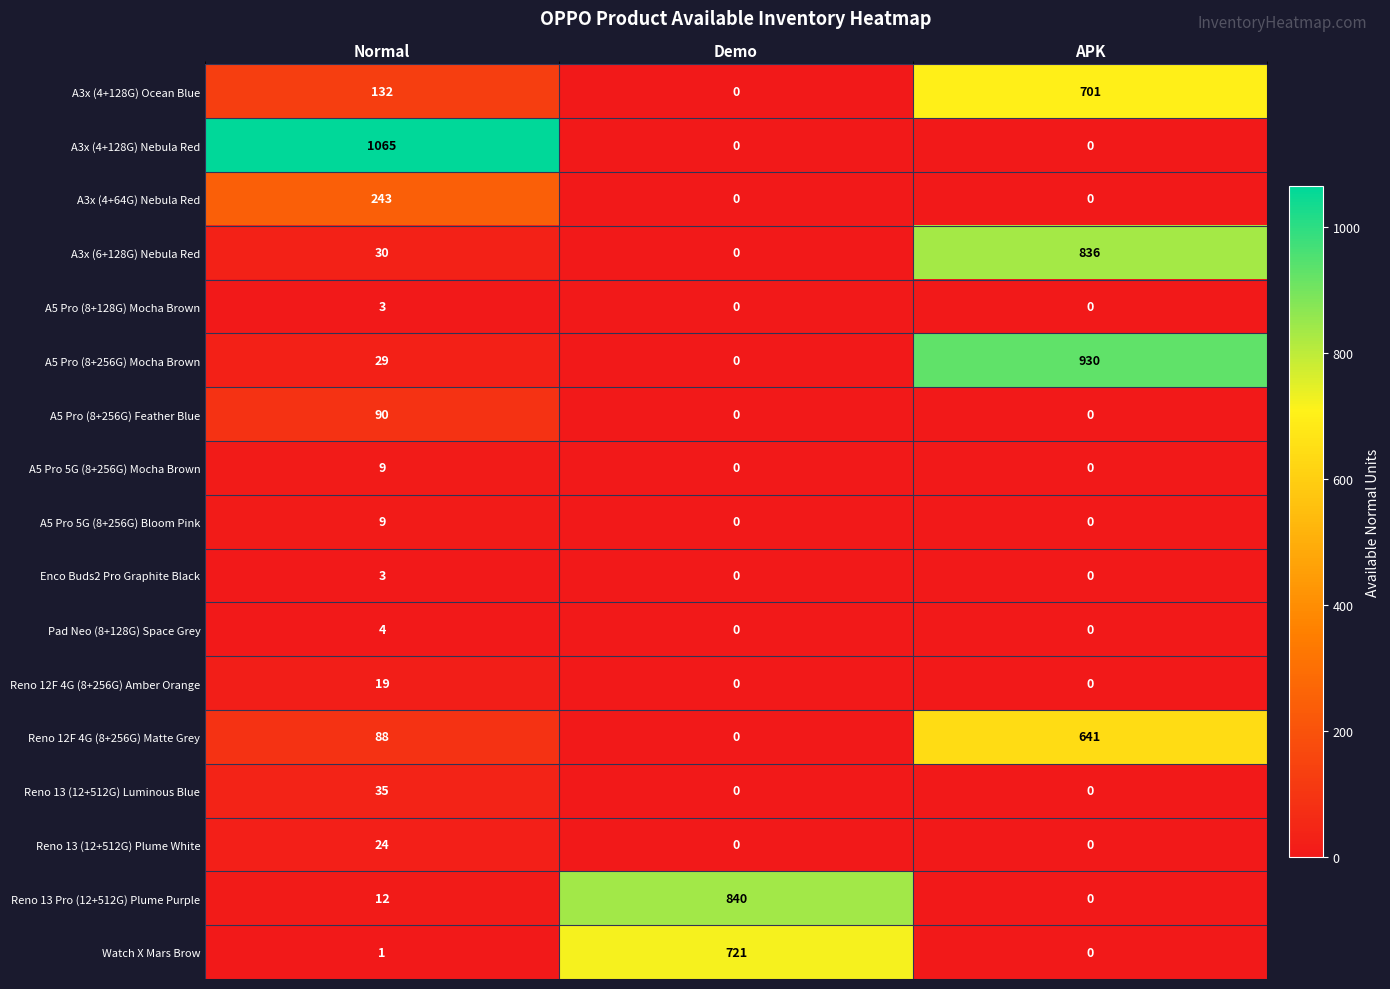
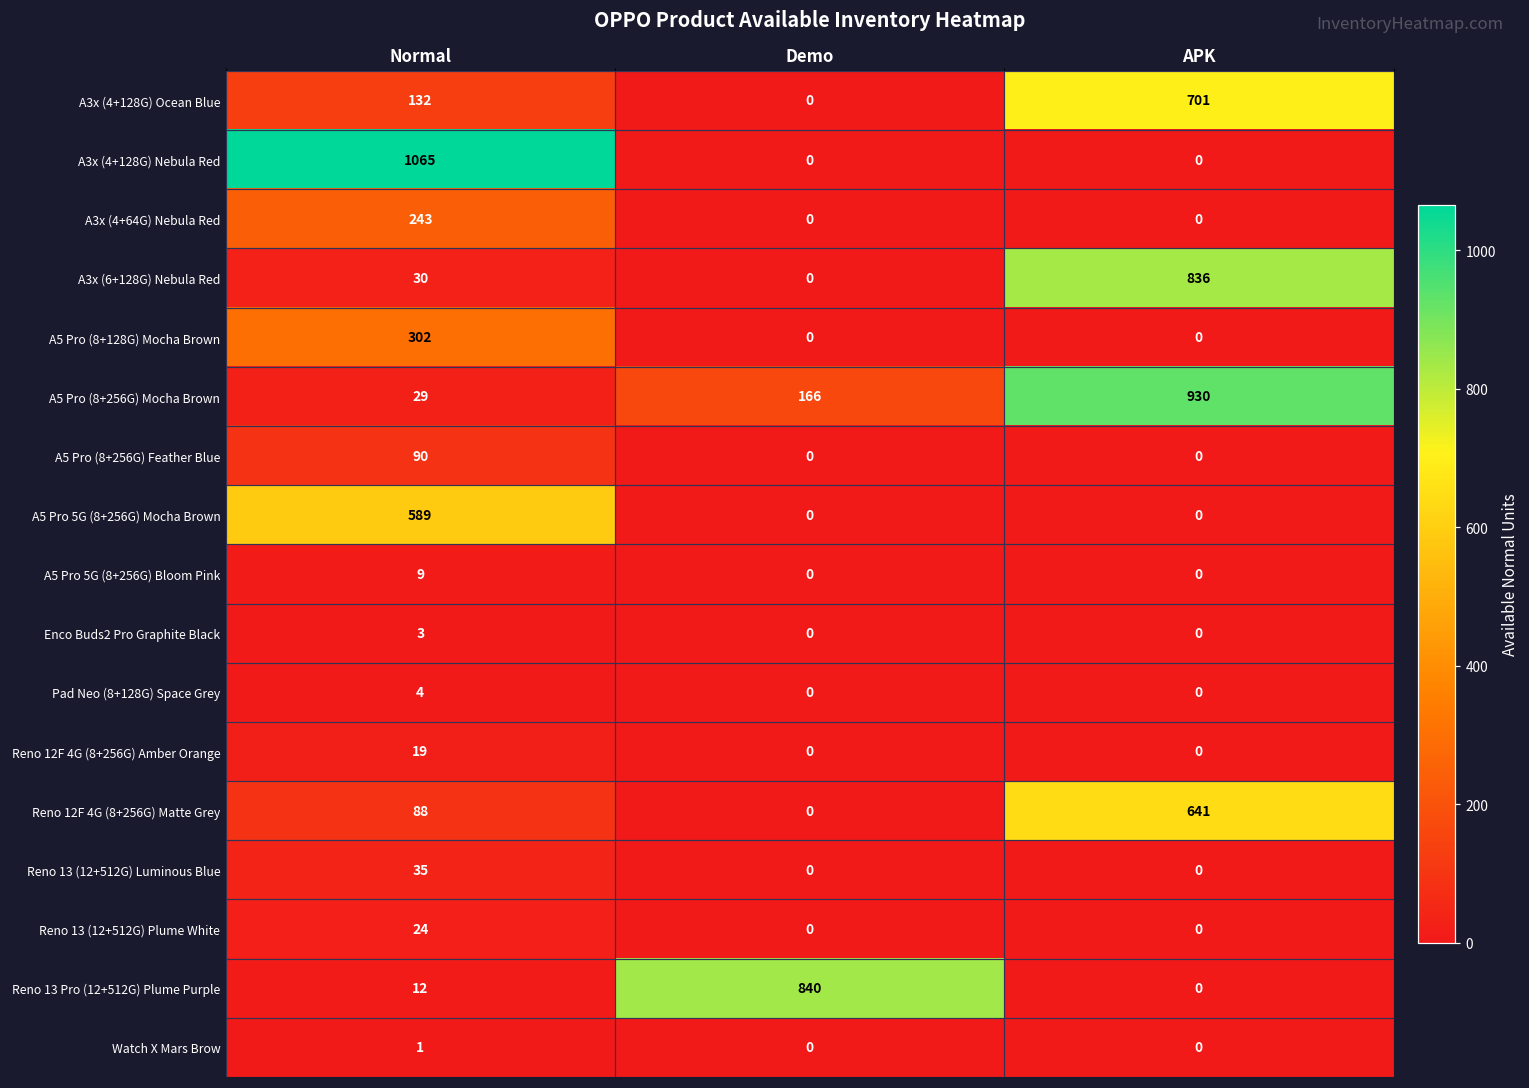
A5 Pro (8+128G) Mocha Brown, Normal: 3 -> 302
A5 Pro (8+256G) Mocha Brown, Demo: 0 -> 166
A5 Pro 5G (8+256G) Mocha Brown, Normal: 9 -> 589
Watch X Mars Brow, Demo: 721 -> 0
